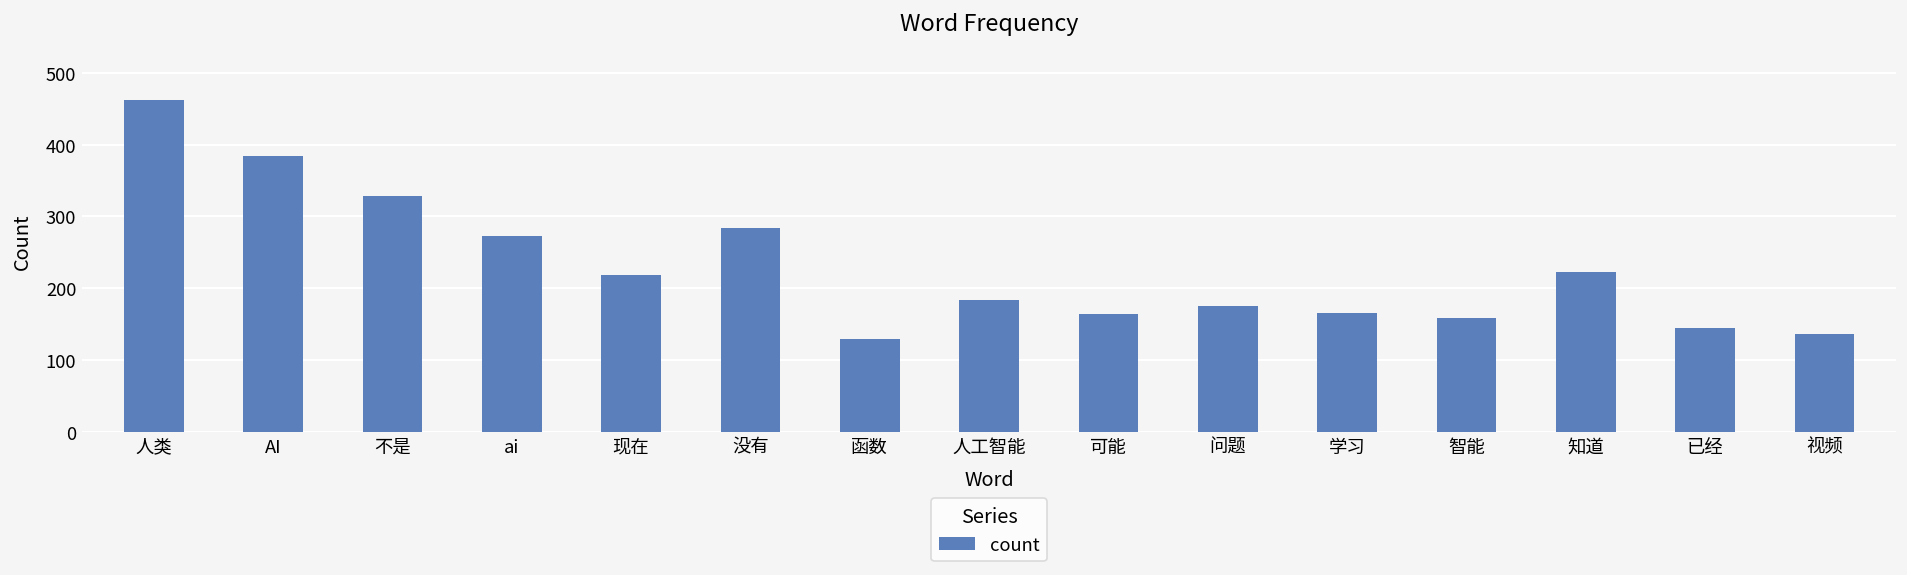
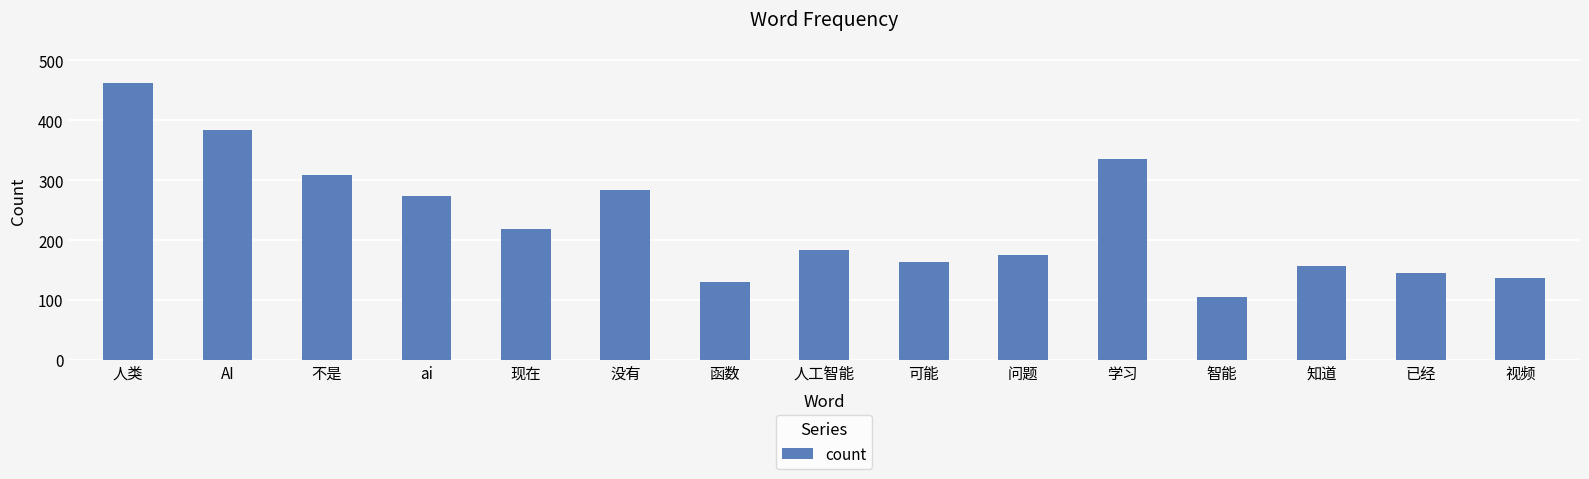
不是: 330 -> 310
学习: 170 -> 340
智能: 160 -> 110
知道: 220 -> 160
